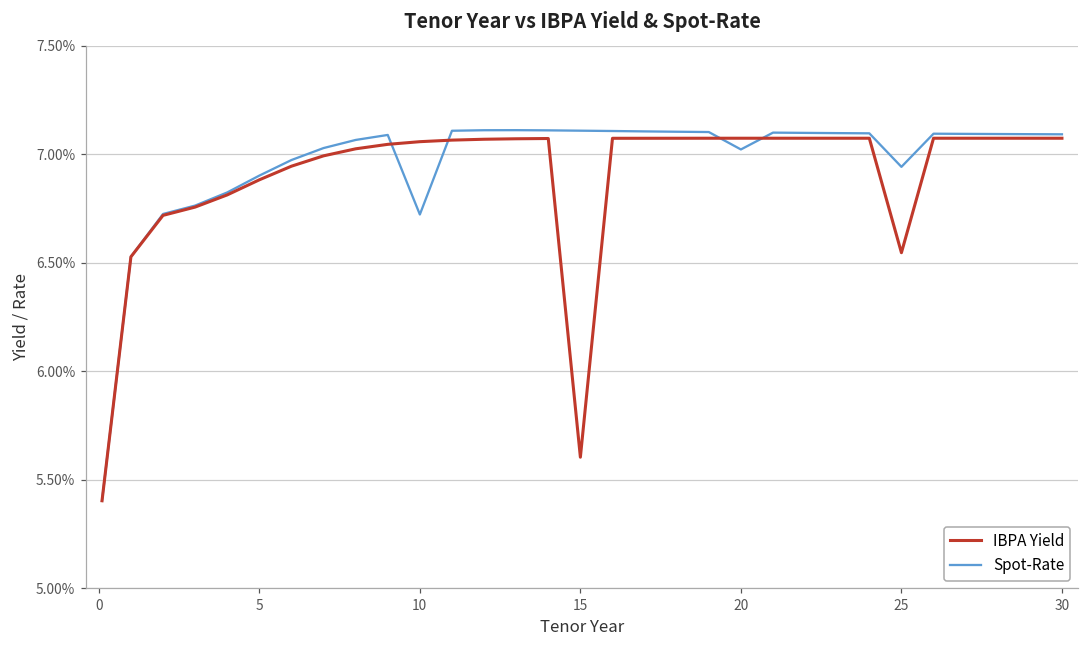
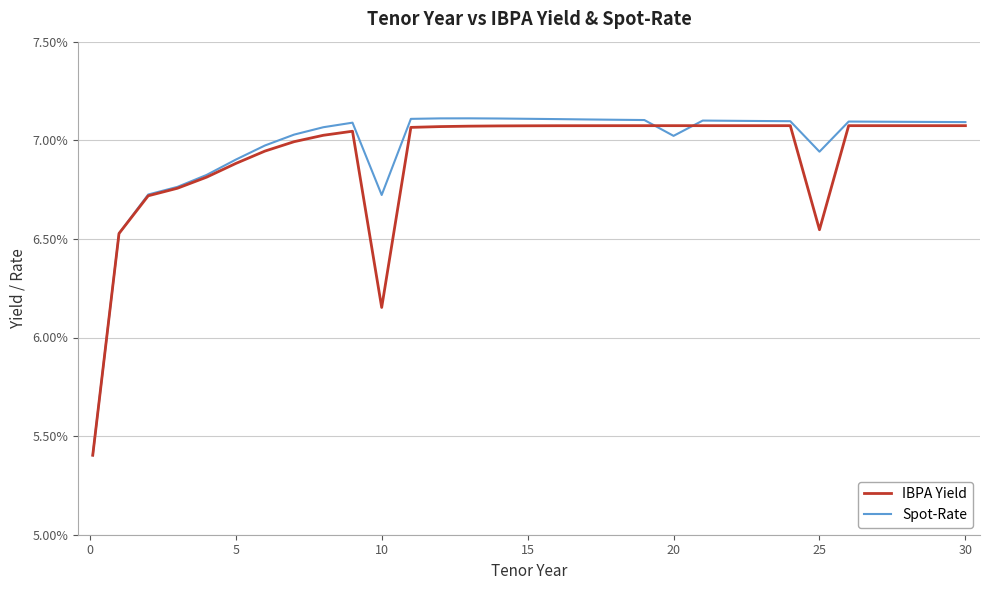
IBPA Yield, 10: 7.06% -> 6.15%
IBPA Yield, 15: 5.60% -> 7.07%
